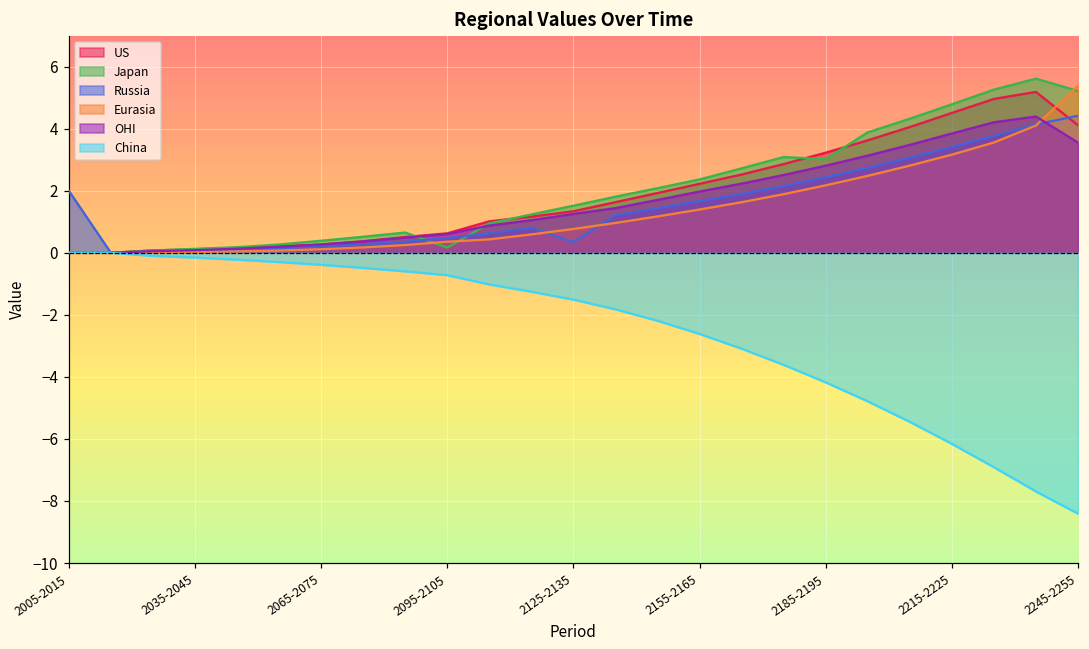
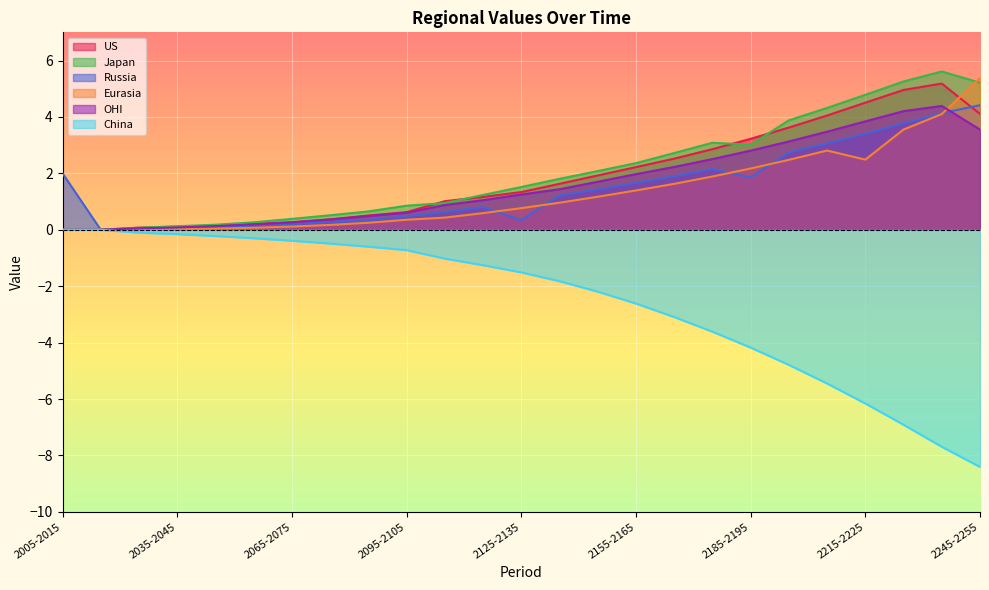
Japan, 2095-2105: 0.2 -> 0.9
Russia, 2185-2195: 2.4 -> 1.9
Eurasia, 2215-2225: 3.2 -> 2.5
